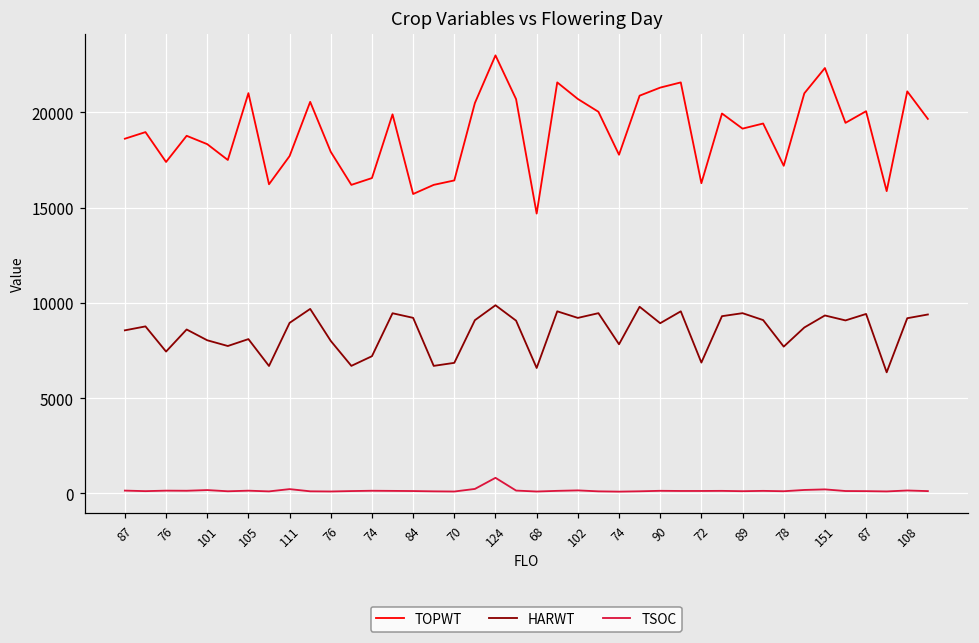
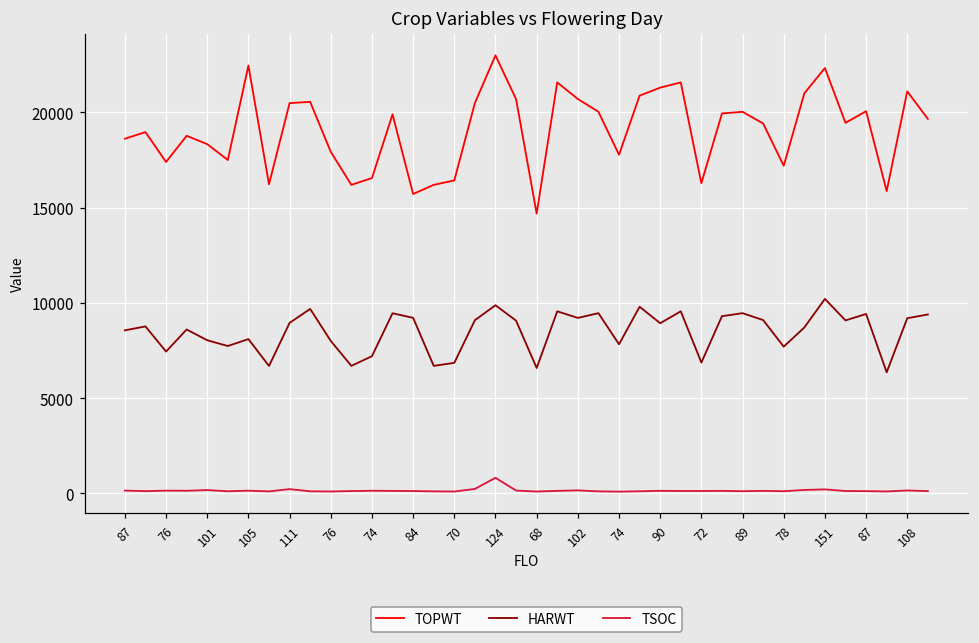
TOPWT, 105: 21000 -> 22500
TOPWT, 111: 17700 -> 20500
TOPWT, 89: 19100 -> 20000
HARWT, 151: 9300 -> 10200
